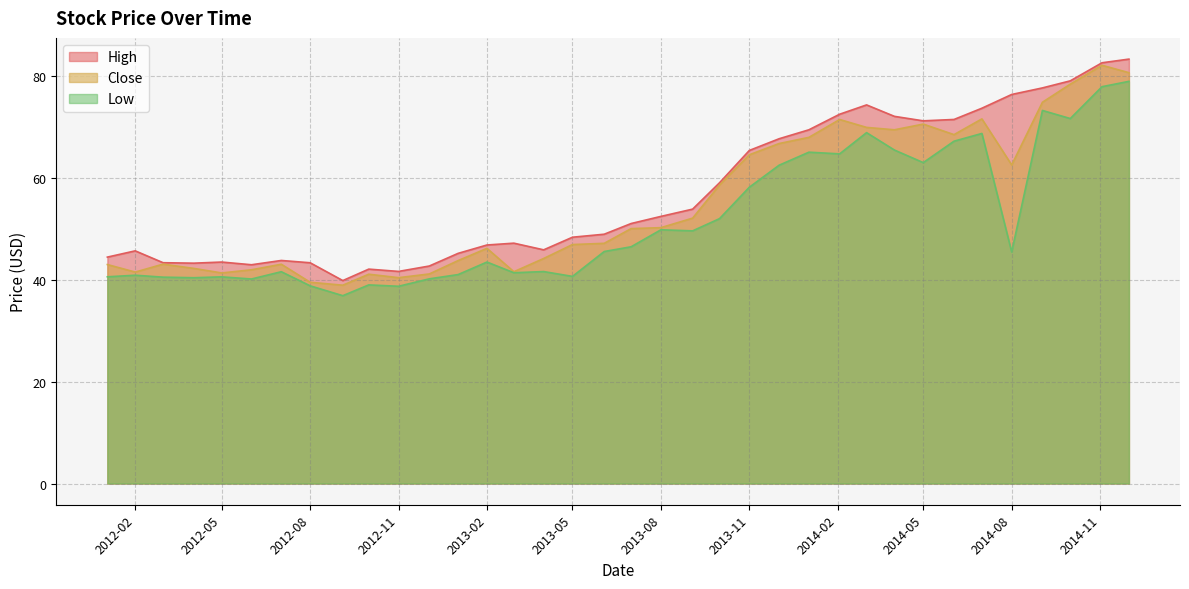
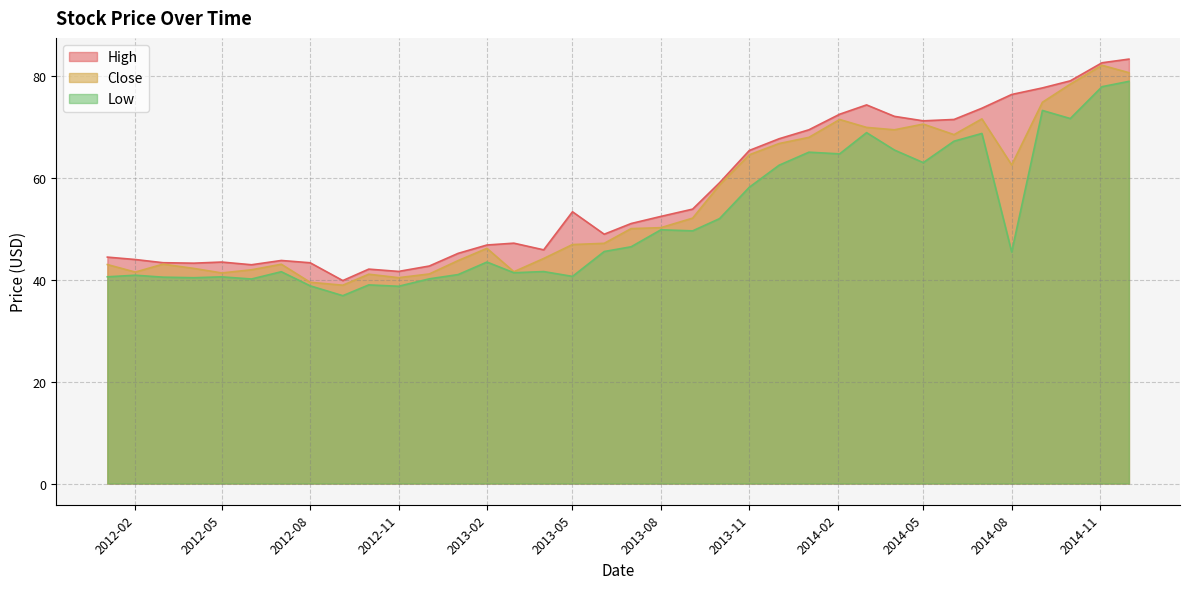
High, 2012-02: 46 -> 44
High, 2013-05: 48 -> 53
